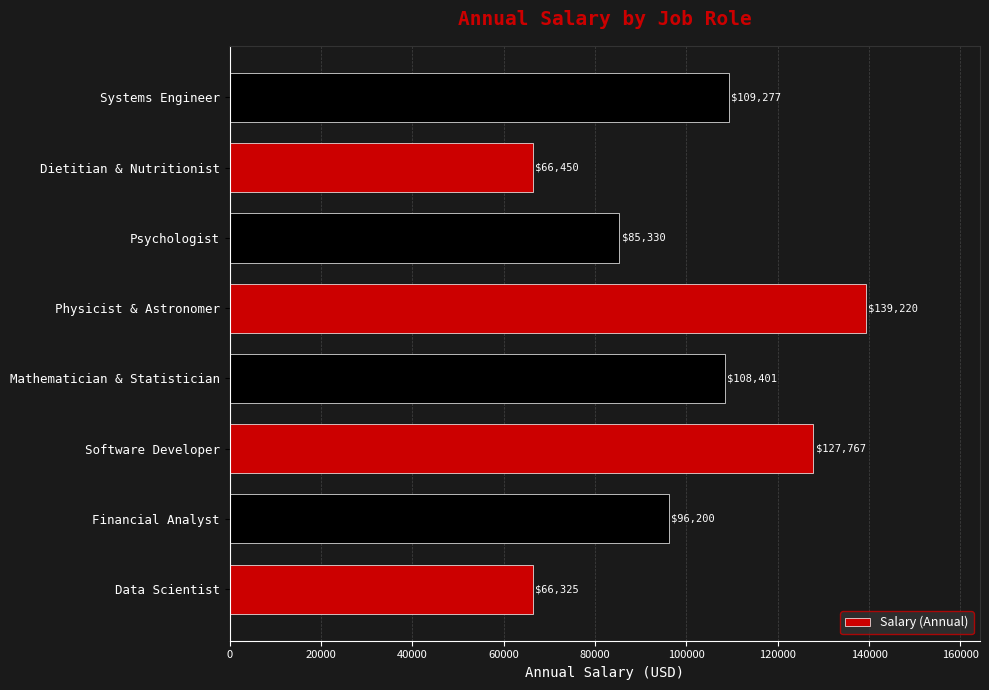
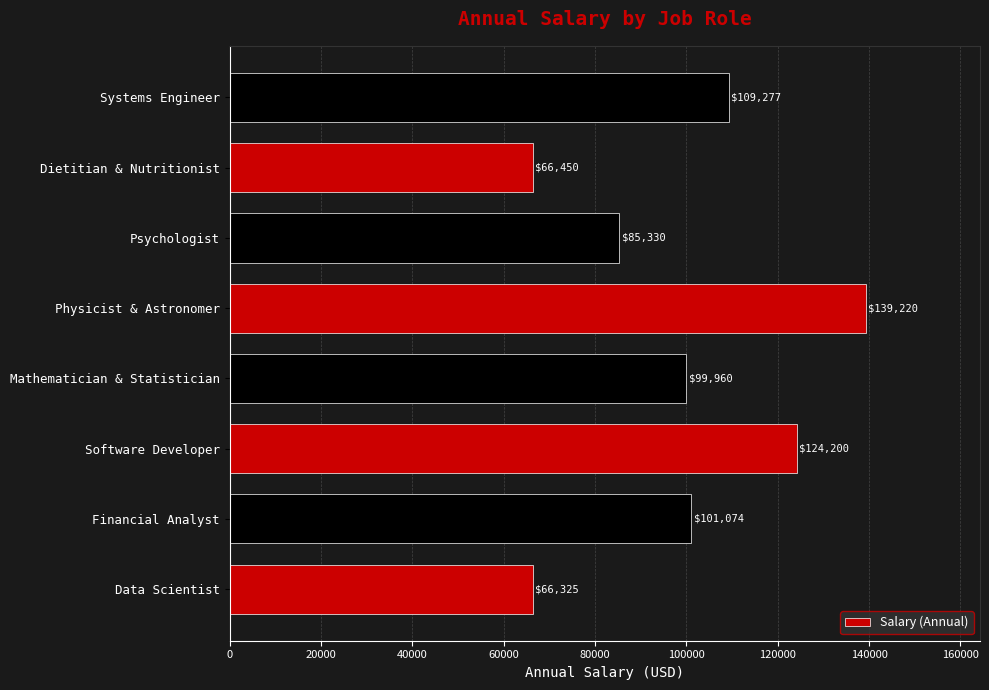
Mathematician & Statistician: $108,401 -> $99,960
Software Developer: $127,767 -> $124,200
Financial Analyst: $96,200 -> $101,074
